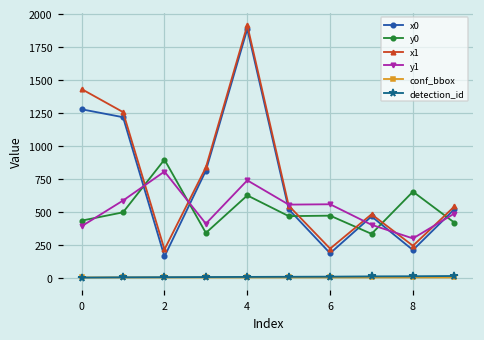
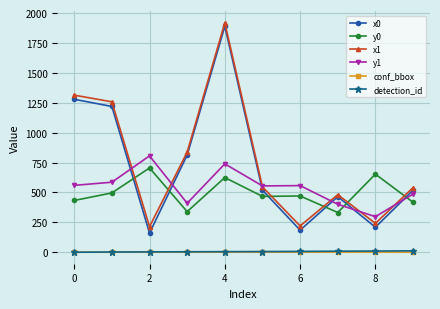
x1, 0: 1430 -> 1310
y1, 0: 390 -> 560
y0, 2: 900 -> 700
